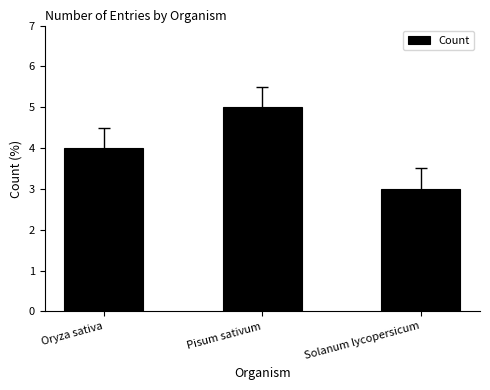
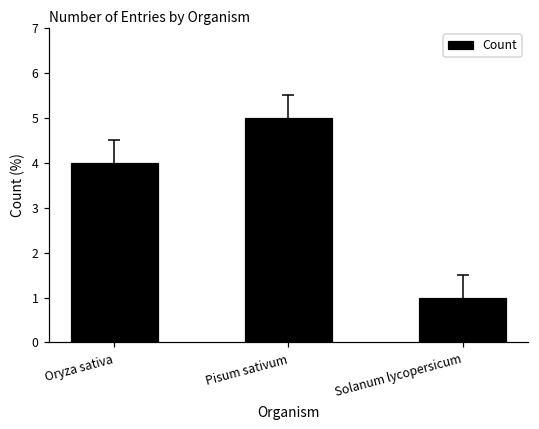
Count, Solanum lycopersicum: 3 -> 1
